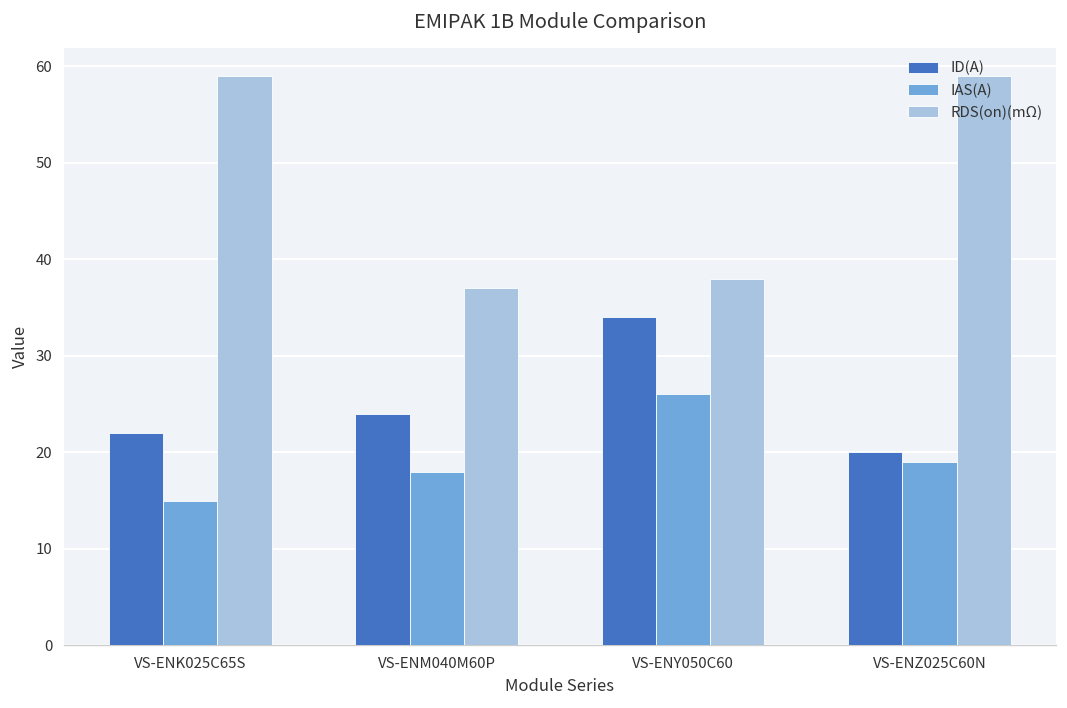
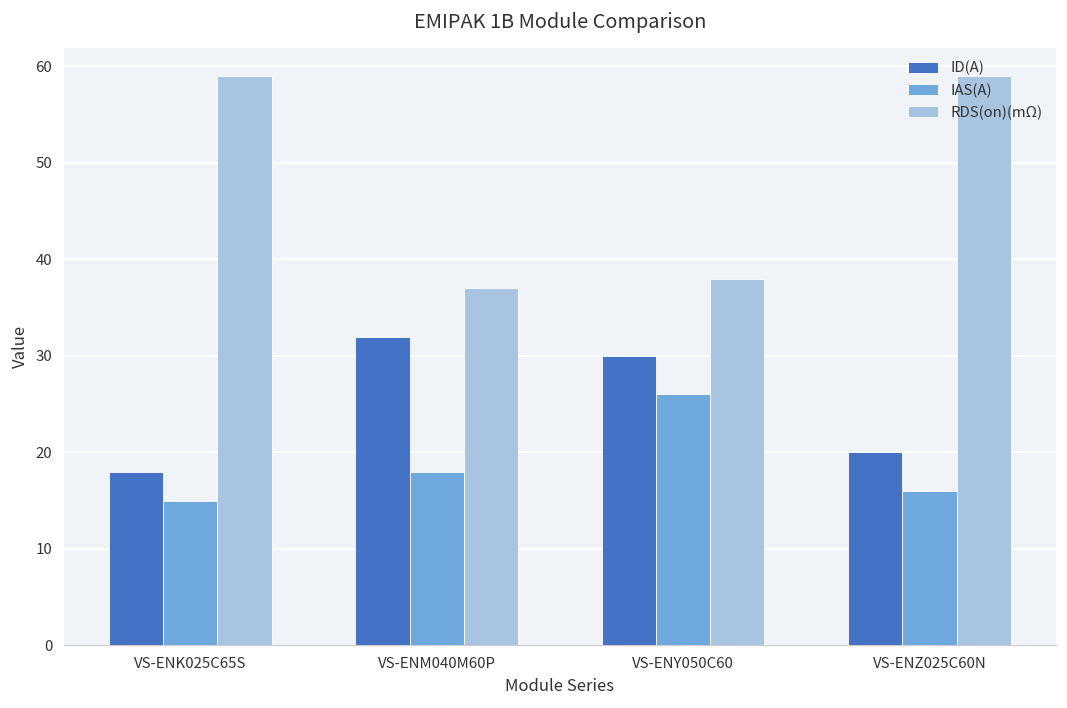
ID(A), VS-ENK025C65S: 22 -> 18
ID(A), VS-ENM040M60P: 24 -> 32
ID(A), VS-ENY050C60: 34 -> 30
IAS(A), VS-ENZ025C60N: 19 -> 16
